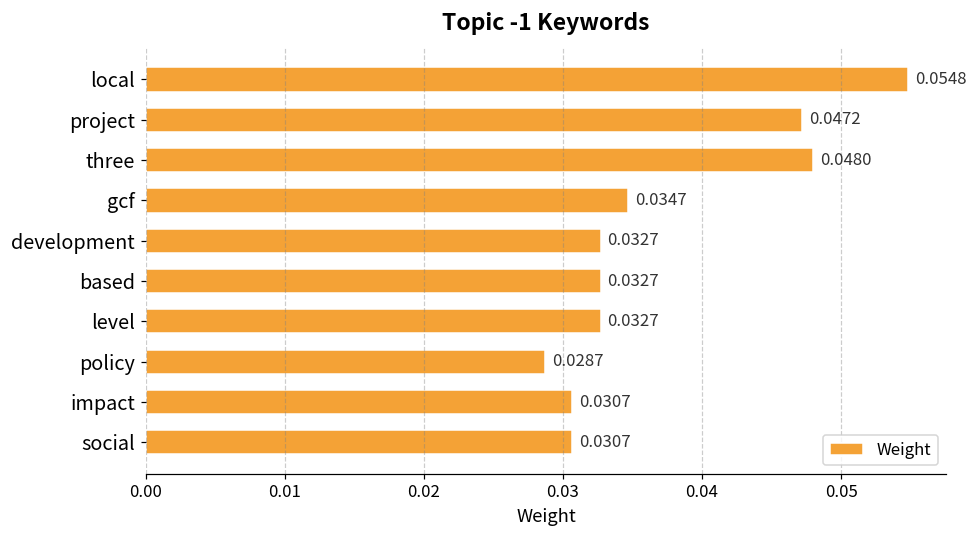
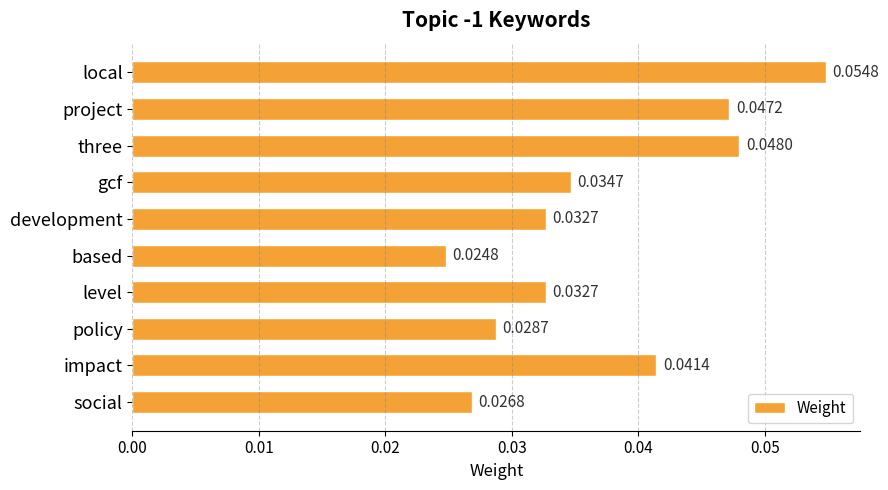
based: 0.0327 -> 0.0248
impact: 0.0307 -> 0.0414
social: 0.0307 -> 0.0268
